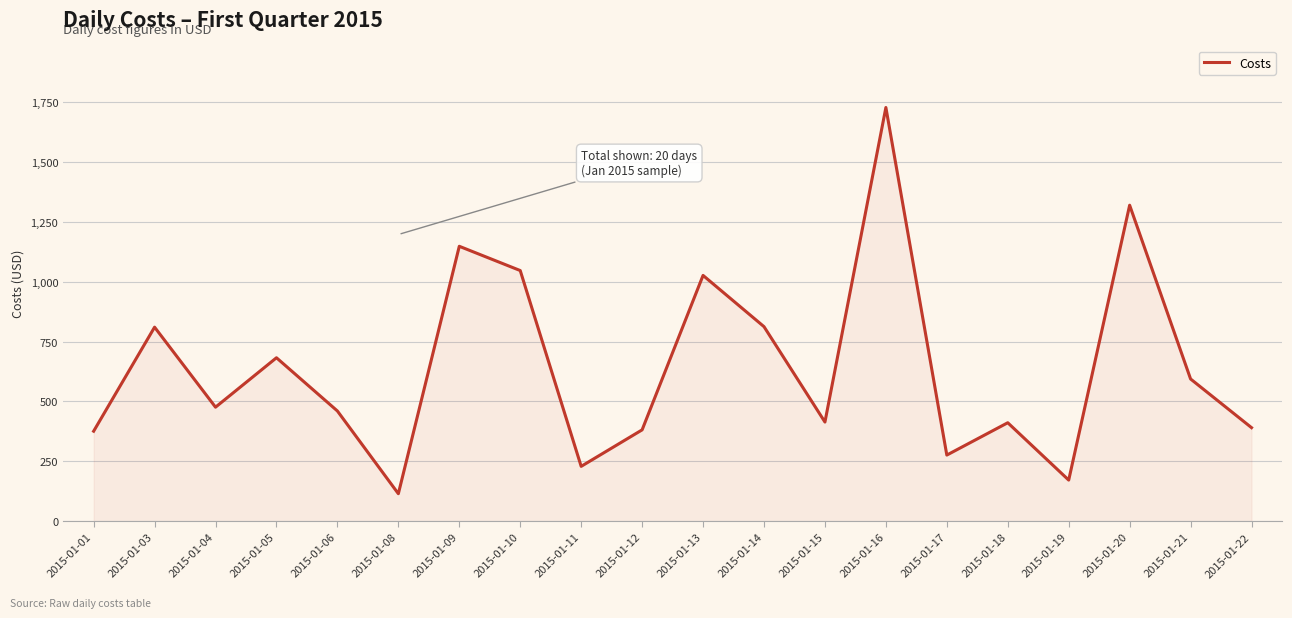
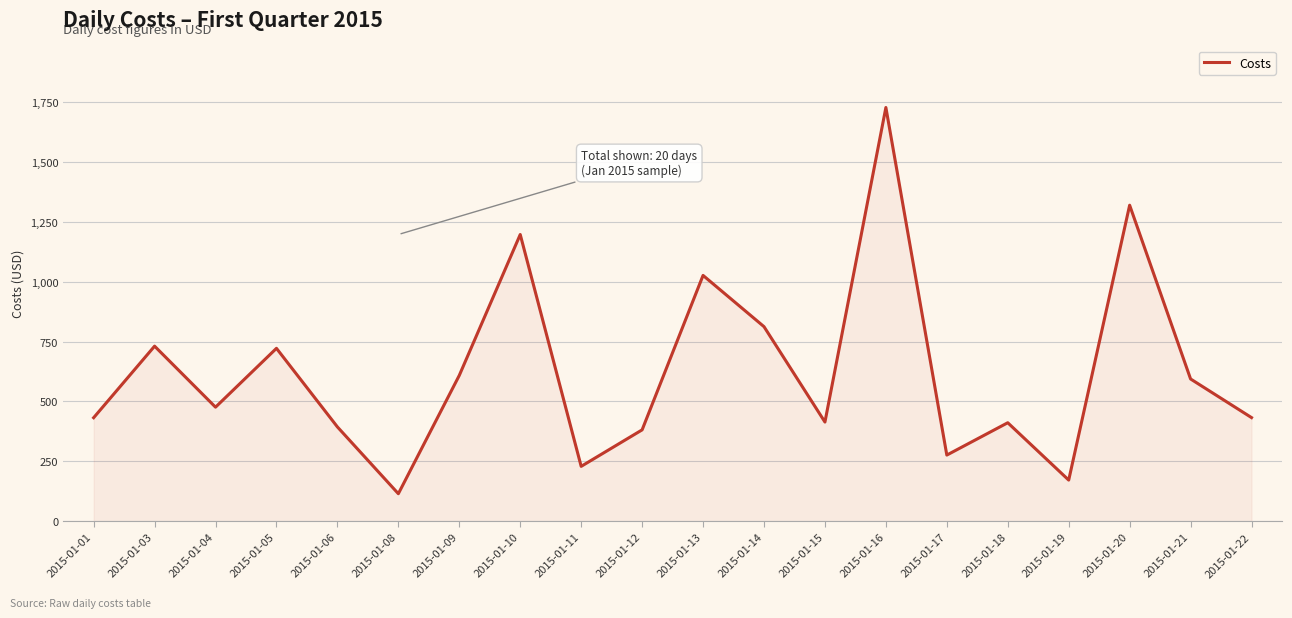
2015-01-01: 380 -> 430
2015-01-03: 810 -> 730
2015-01-05: 680 -> 720
2015-01-06: 460 -> 390
2015-01-09: 1,150 -> 610
2015-01-10: 1,050 -> 1,200
2015-01-22: 390 -> 430
